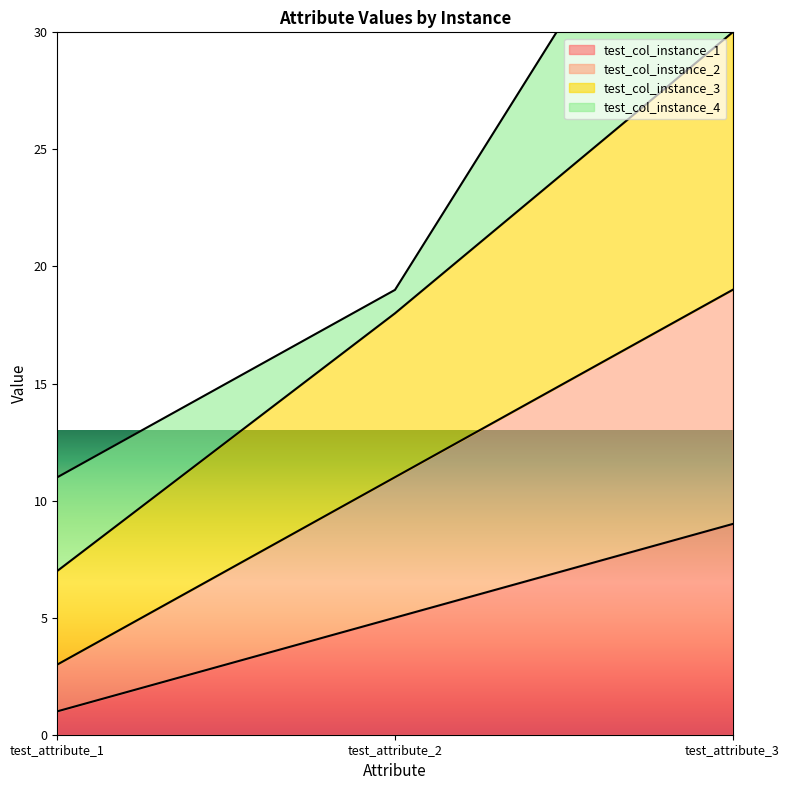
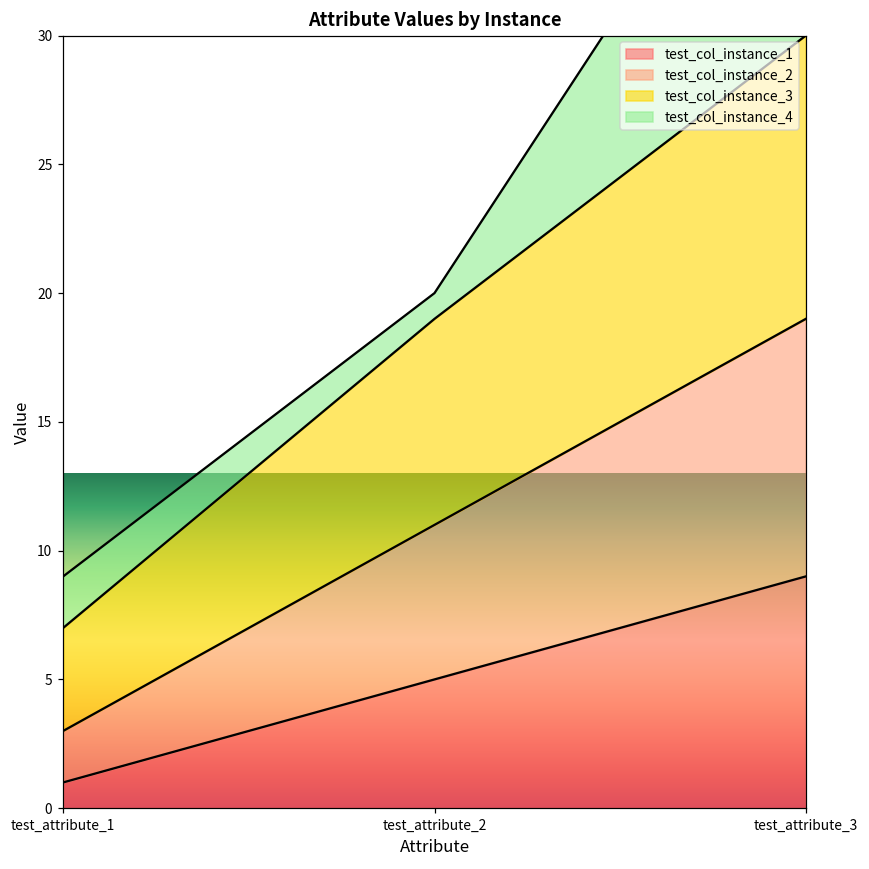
test_col_instance_4, test_attribute_1: 4 -> 2
test_col_instance_3, test_attribute_2: 7 -> 8
